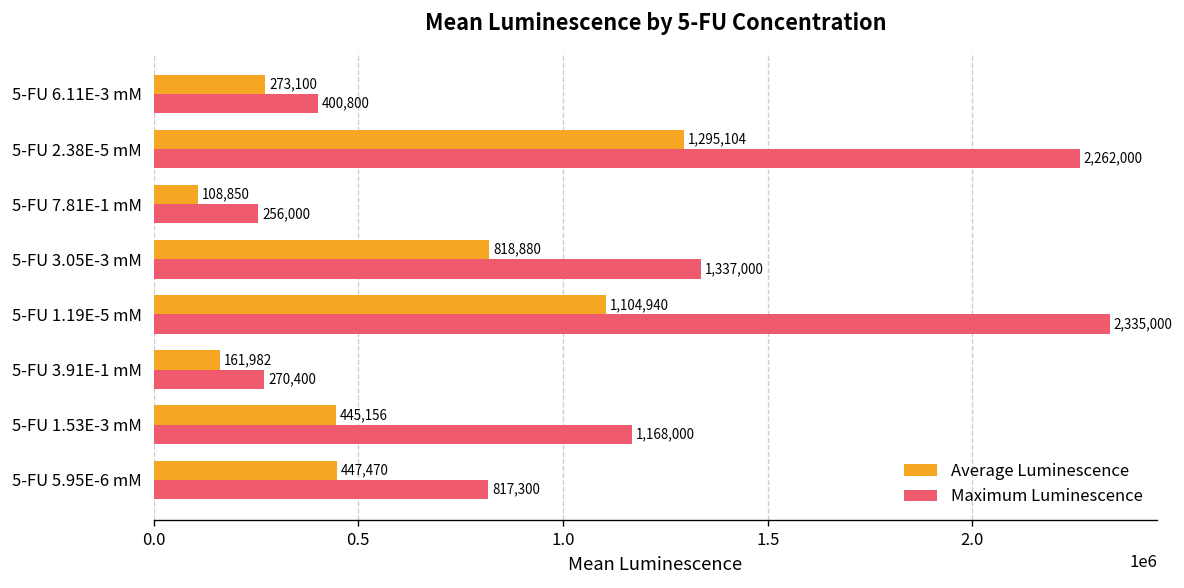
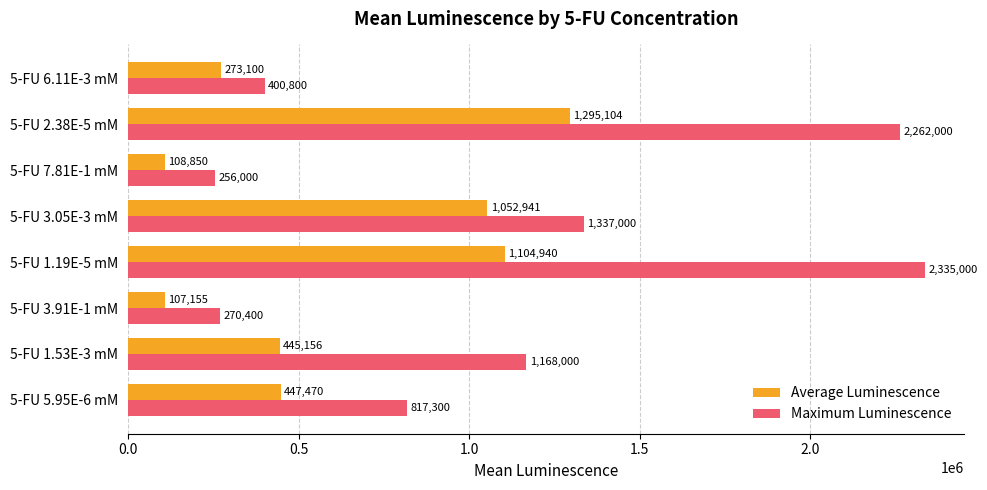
Average Luminescence, 5-FU 3.05E-3 mM: 818,880 -> 1,052,941
Average Luminescence, 5-FU 3.91E-1 mM: 161,982 -> 107,155
